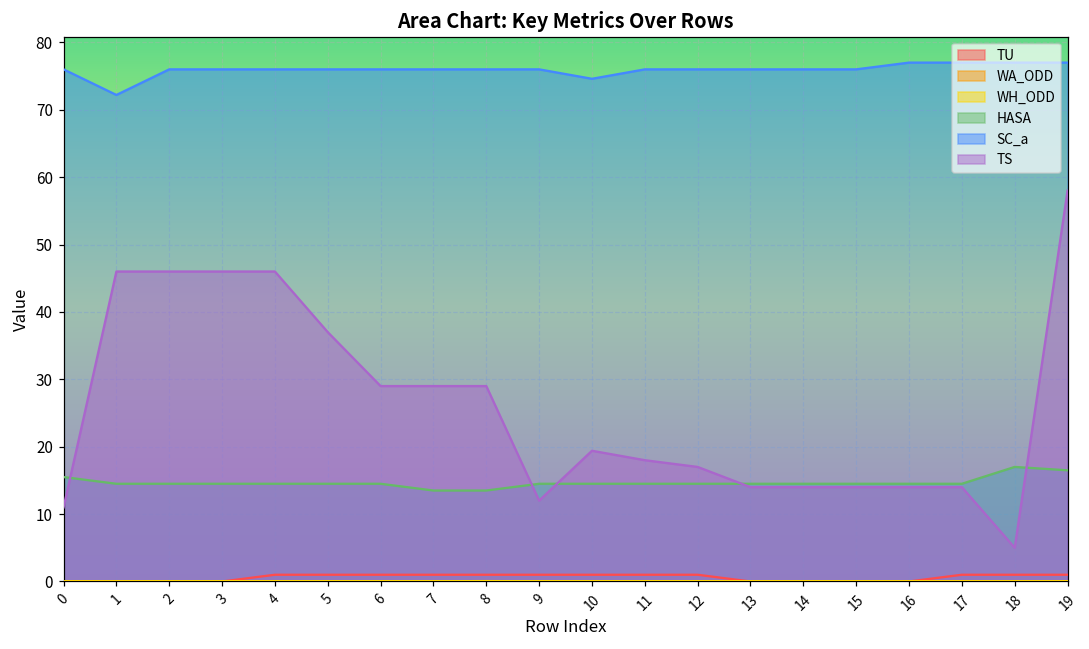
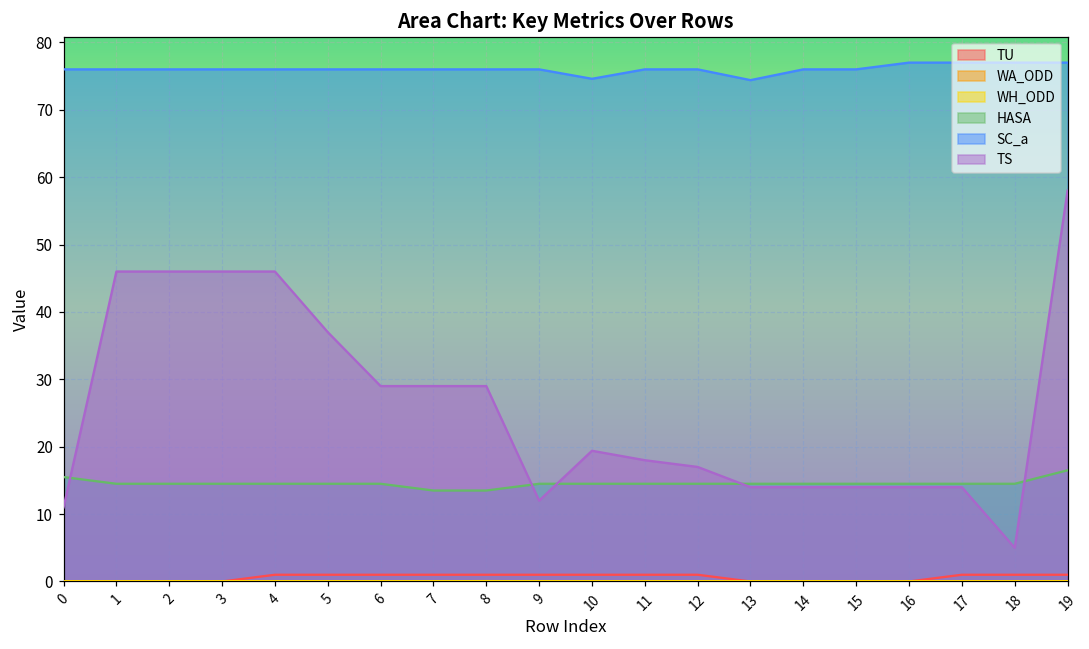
SC_a, 1: 72 -> 76
SC_a, 13: 76 -> 74
HASA, 18: 17 -> 15
